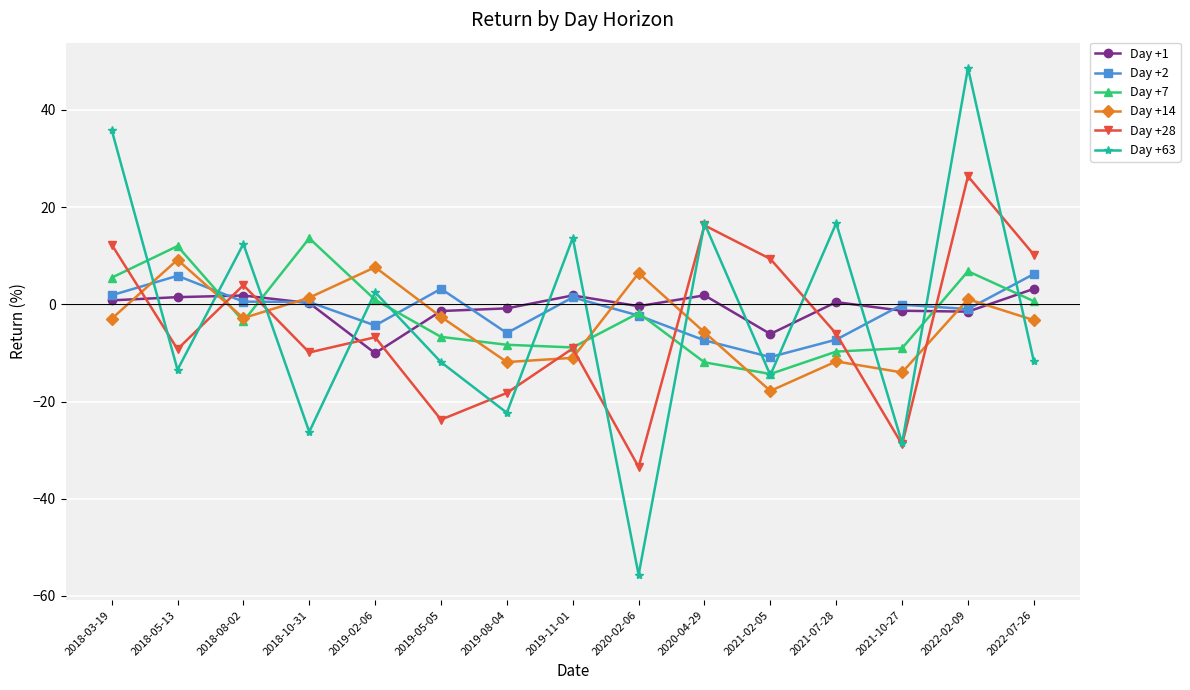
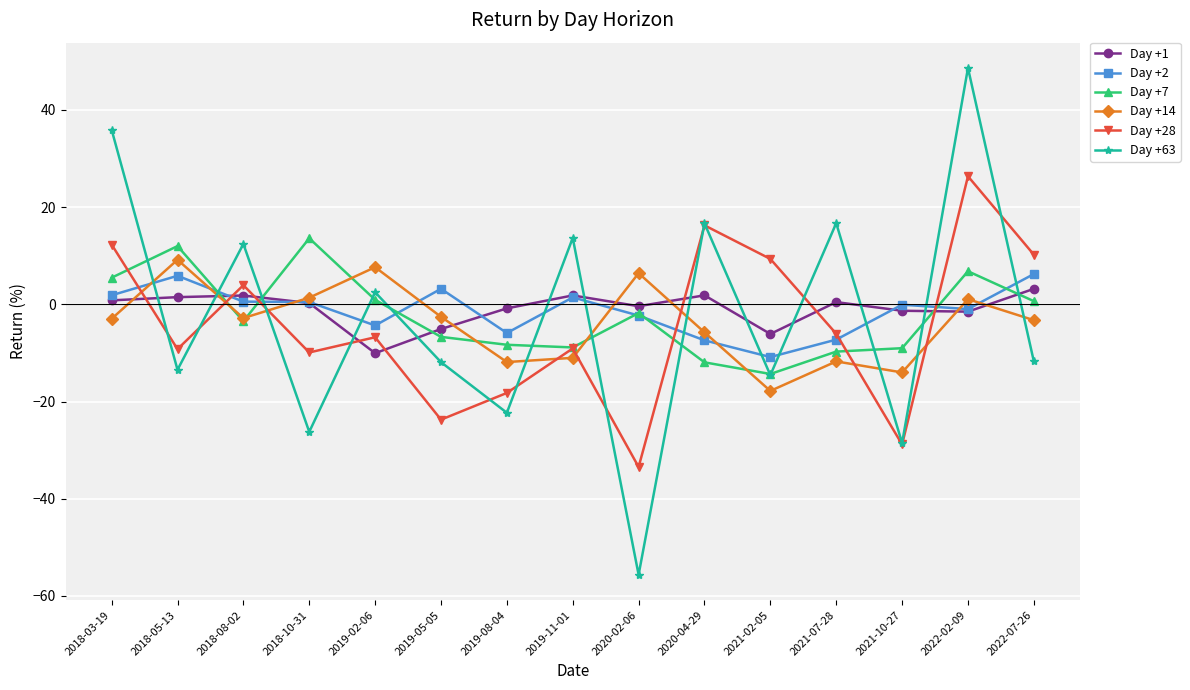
Day +1, 2019-05-05: -1 -> -5
